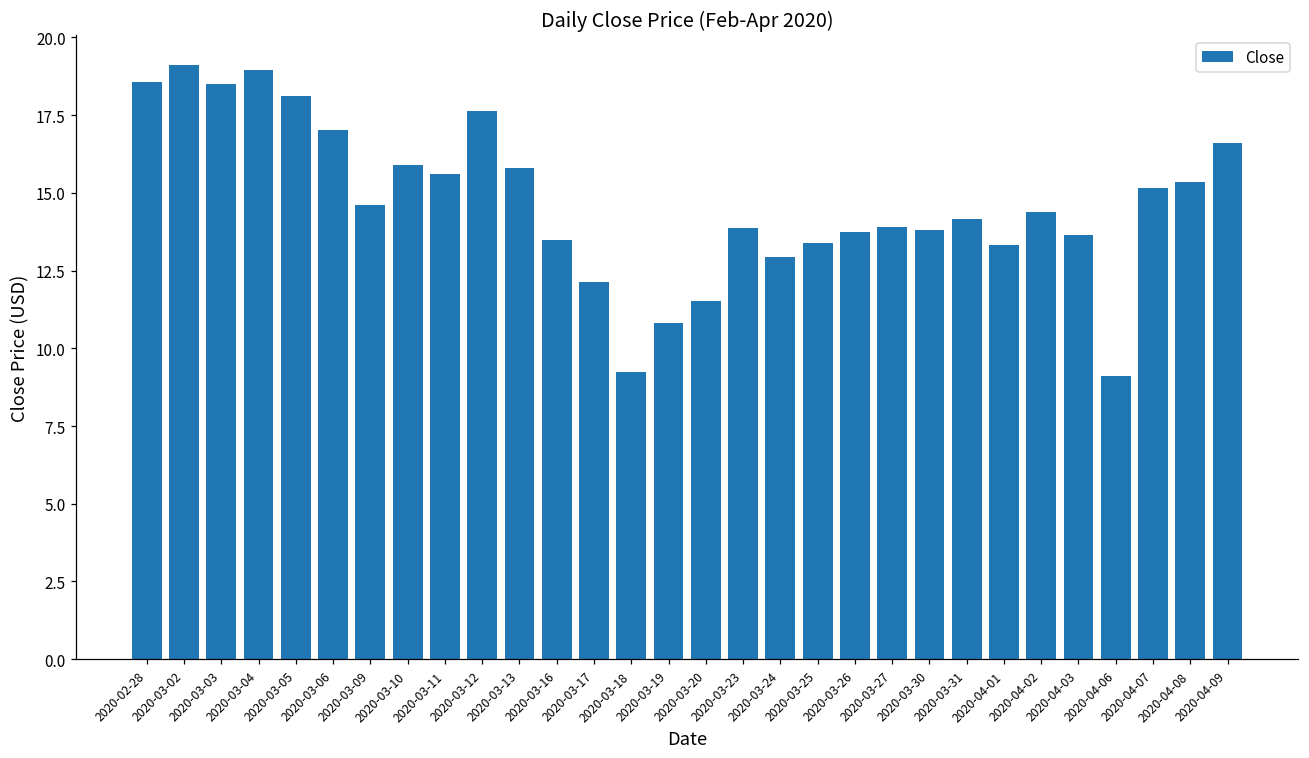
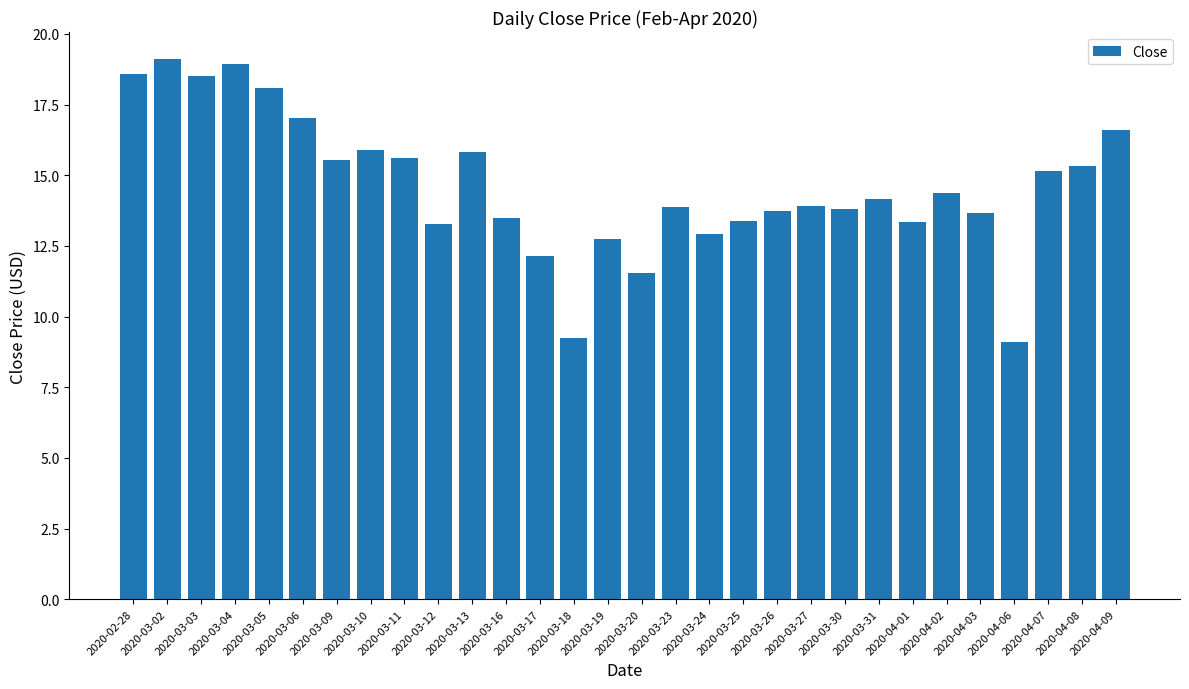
2020-03-09: 14.6 -> 15.5
2020-03-12: 17.6 -> 13.3
2020-03-19: 10.8 -> 12.8
